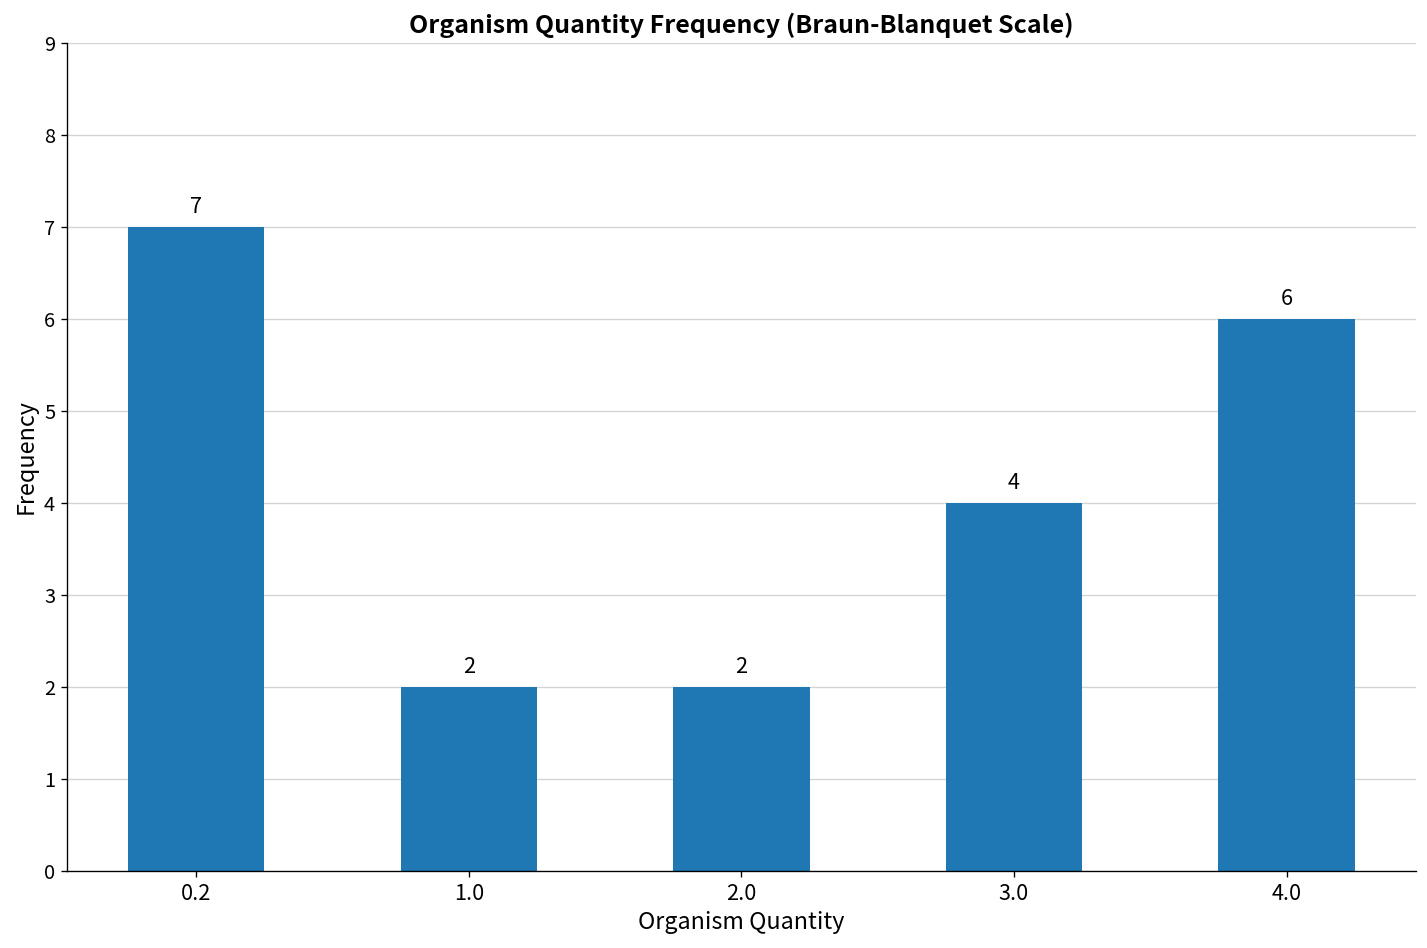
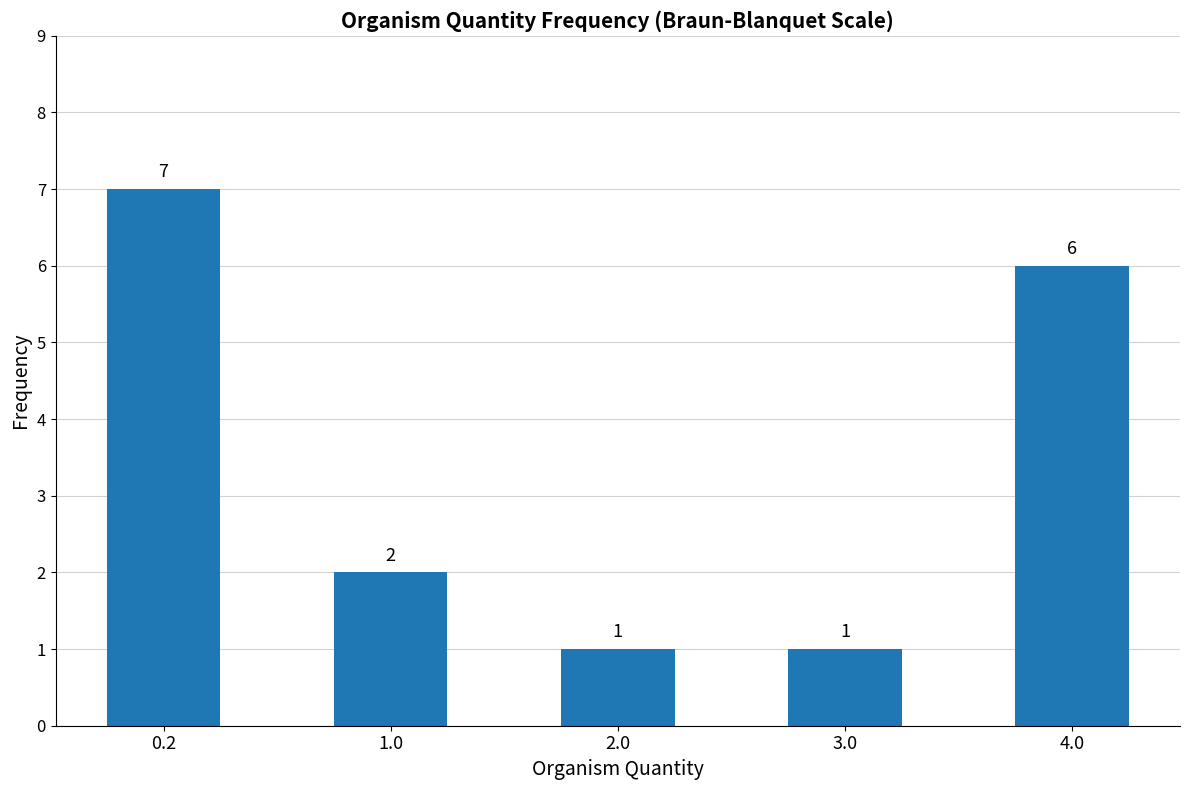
2.0: 2 -> 1
3.0: 4 -> 1
